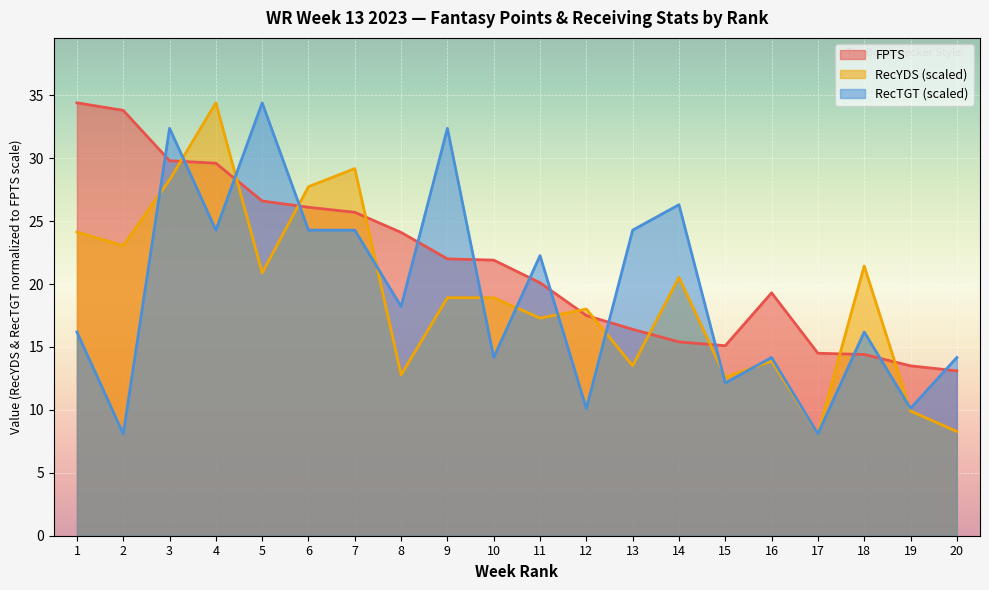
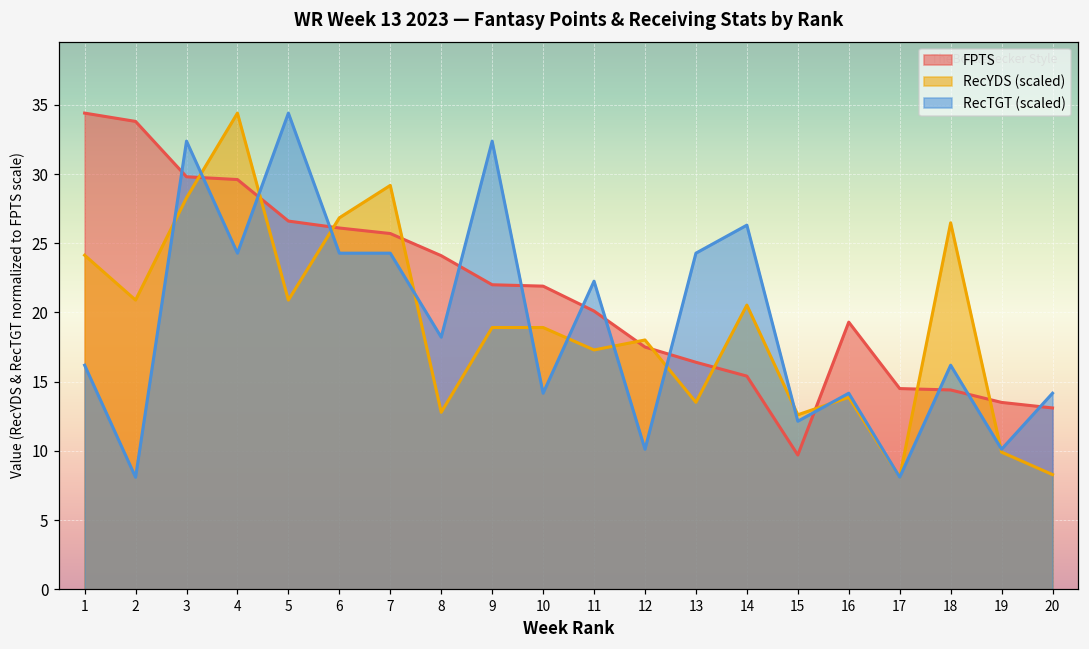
RecYDS (scaled), 2: 23.1 -> 20.9
RecYDS (scaled), 6: 27.7 -> 26.8
FPTS, 15: 15.1 -> 9.7
RecYDS (scaled), 18: 21.4 -> 26.5
